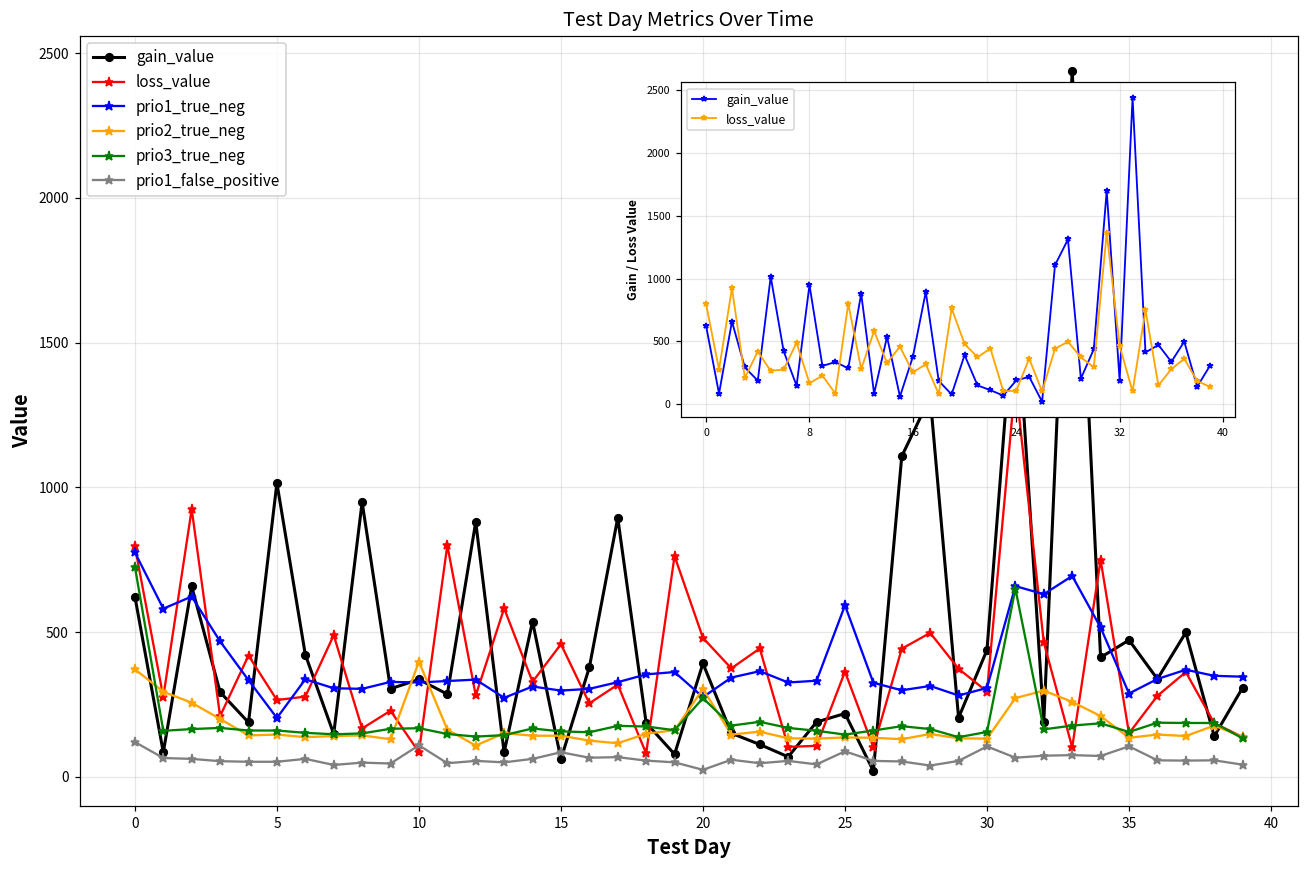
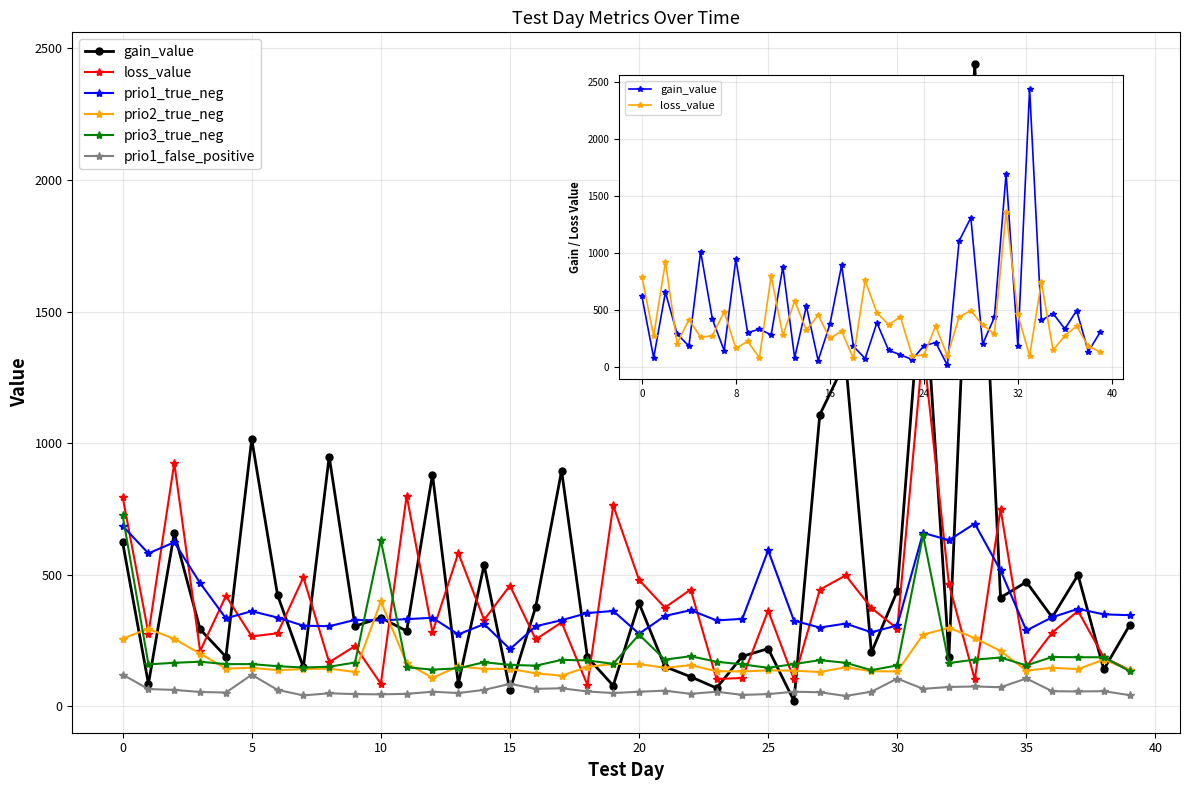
Test Day Metrics Over Time, prio1_true_neg, 0: 780 -> 690
Test Day Metrics Over Time, prio2_true_neg, 0: 370 -> 260
Test Day Metrics Over Time, prio1_true_neg, 5: 200 -> 360
Test Day Metrics Over Time, prio1_false_positive, 5: 50 -> 120
Test Day Metrics Over Time, prio3_true_neg, 10: 170 -> 630
Test Day Metrics Over Time, prio1_false_positive, 10: 110 -> 50
Test Day Metrics Over Time, prio1_true_neg, 15: 300 -> 220
Test Day Metrics Over Time, prio2_true_neg, 20: 300 -> 160
Test Day Metrics Over Time, prio1_false_positive, 20: 20 -> 60
Test Day Metrics Over Time, prio1_false_positive, 25: 90 -> 50
